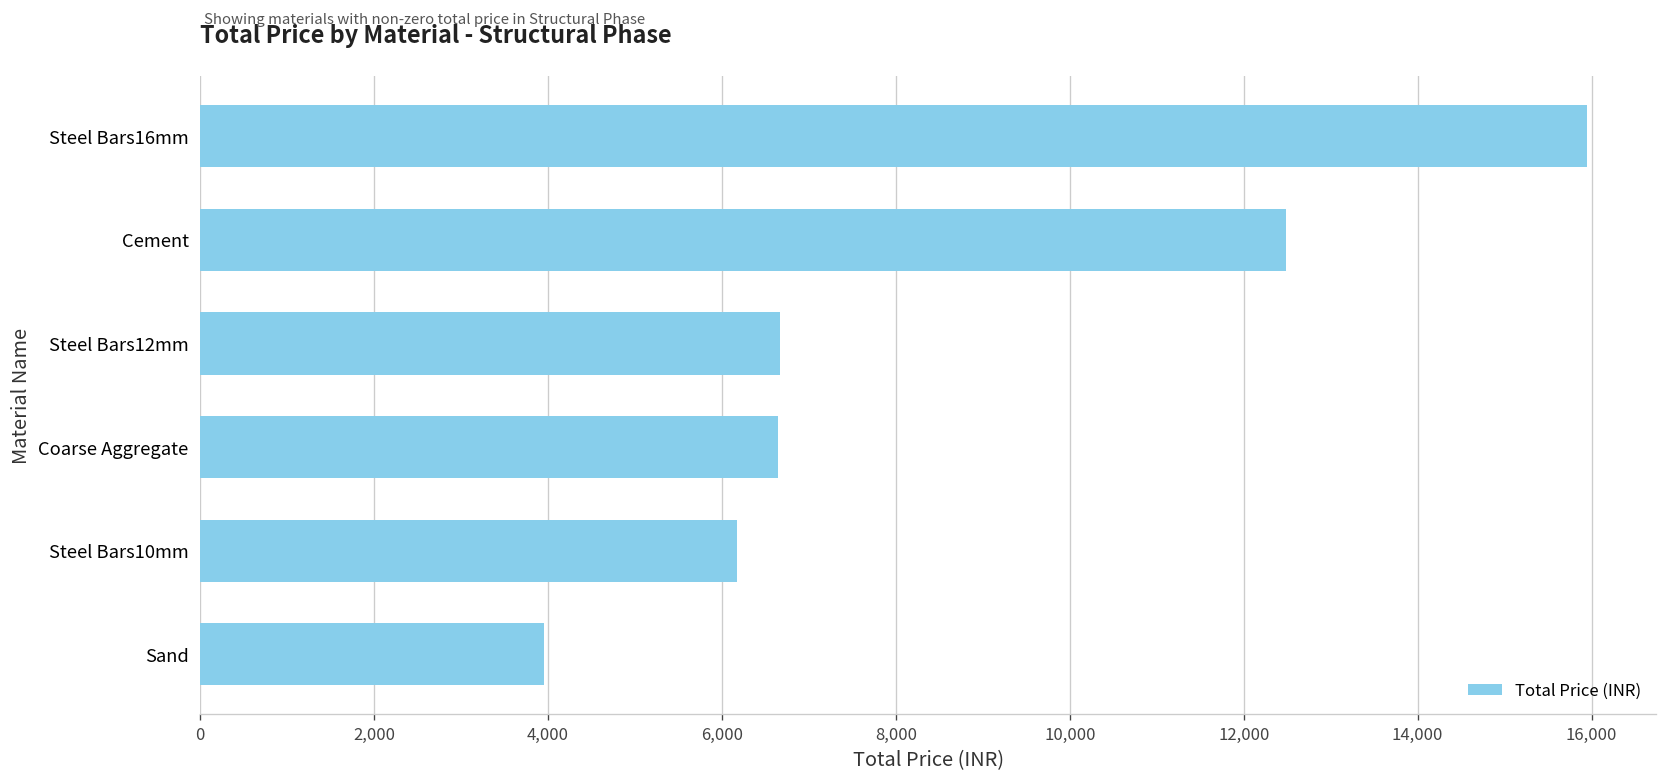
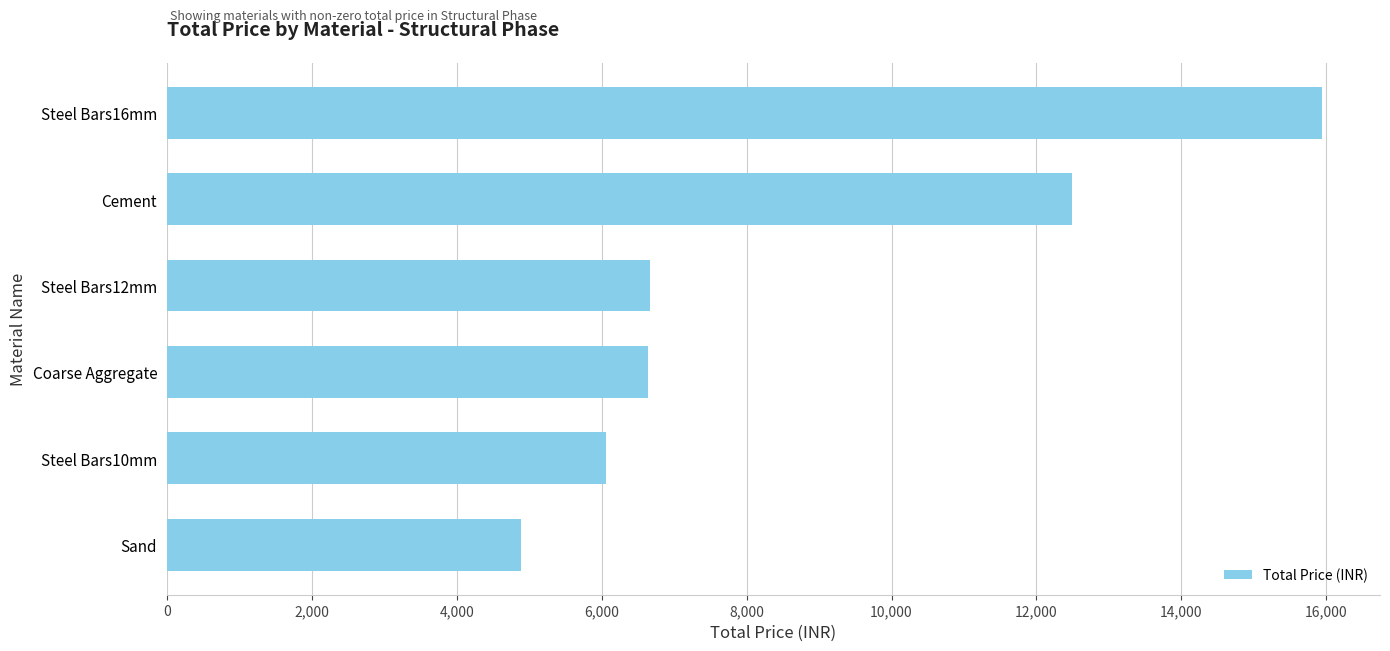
Steel Bars10mm: 6,200 -> 6,100
Sand: 4,000 -> 4,900
